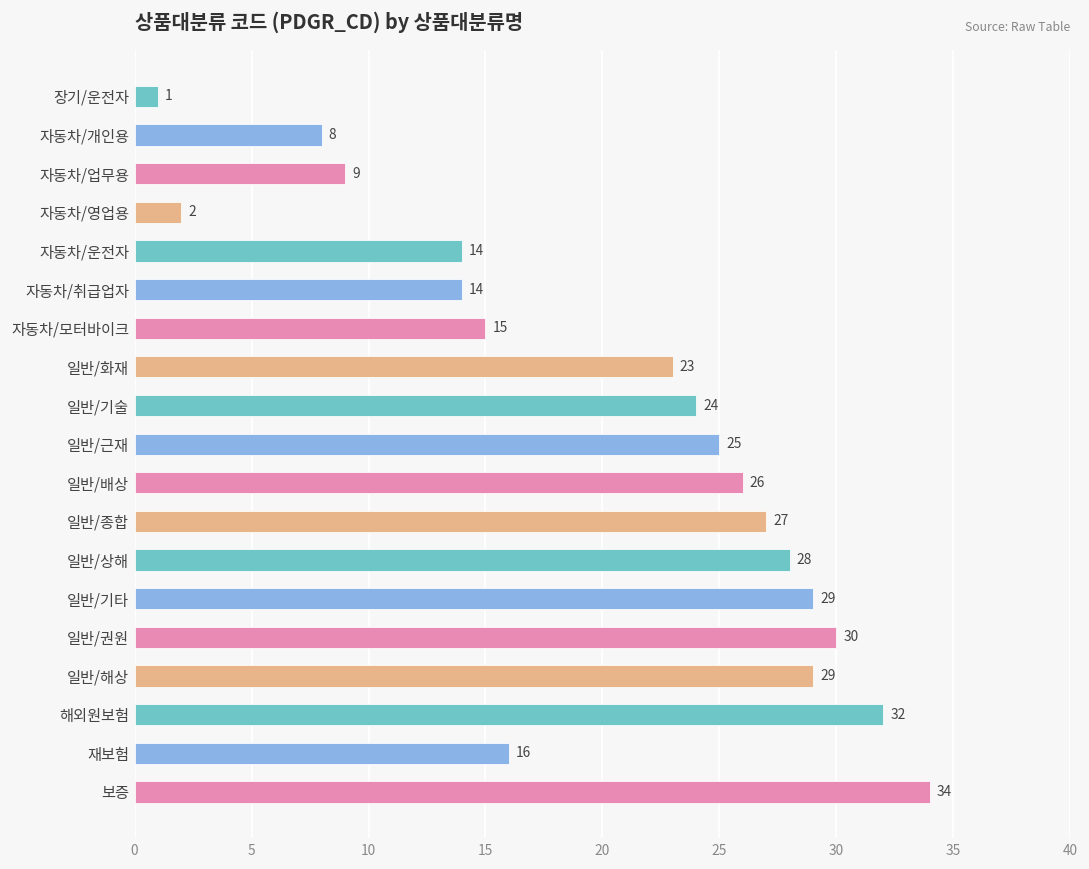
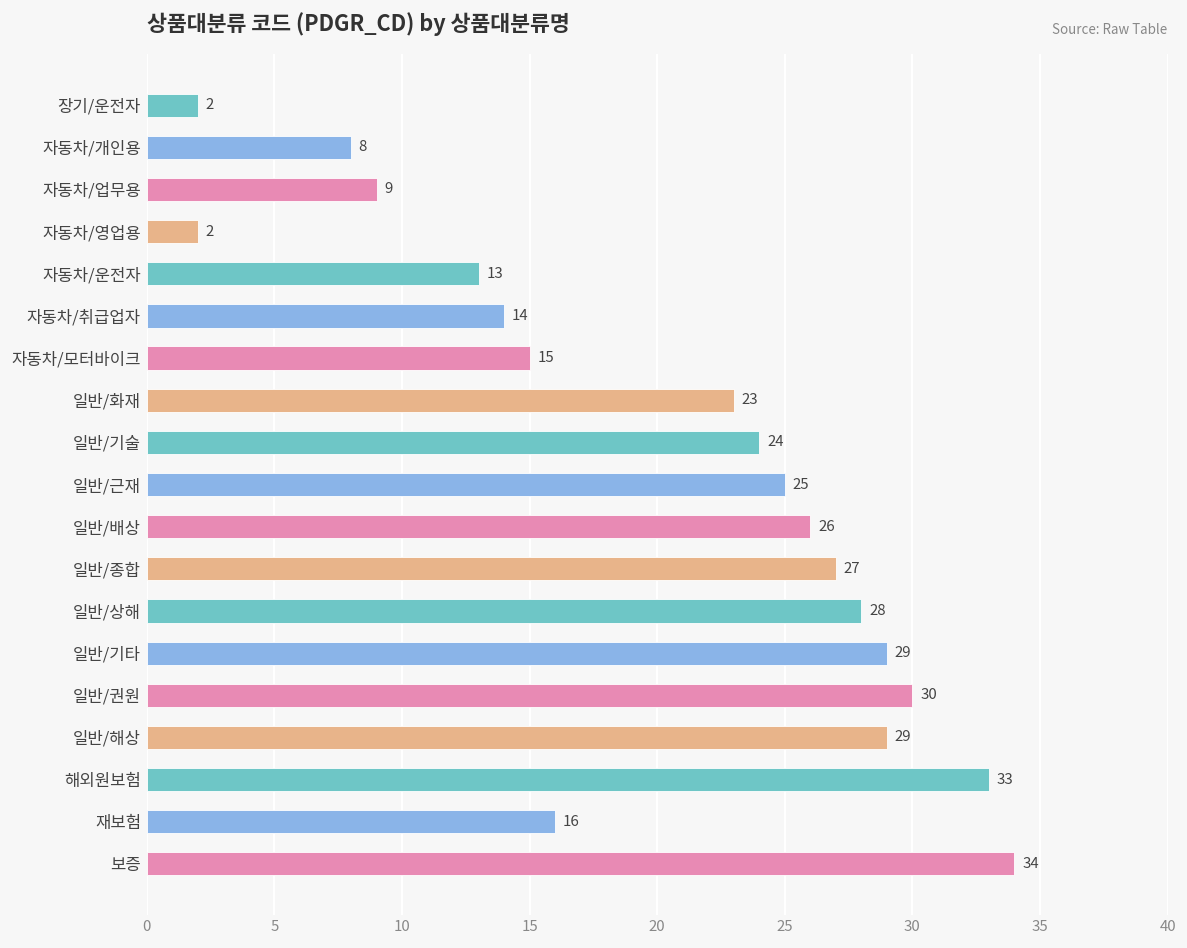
장기/운전자: 1 -> 2
자동차/운전자: 14 -> 13
해외원보험: 32 -> 33
